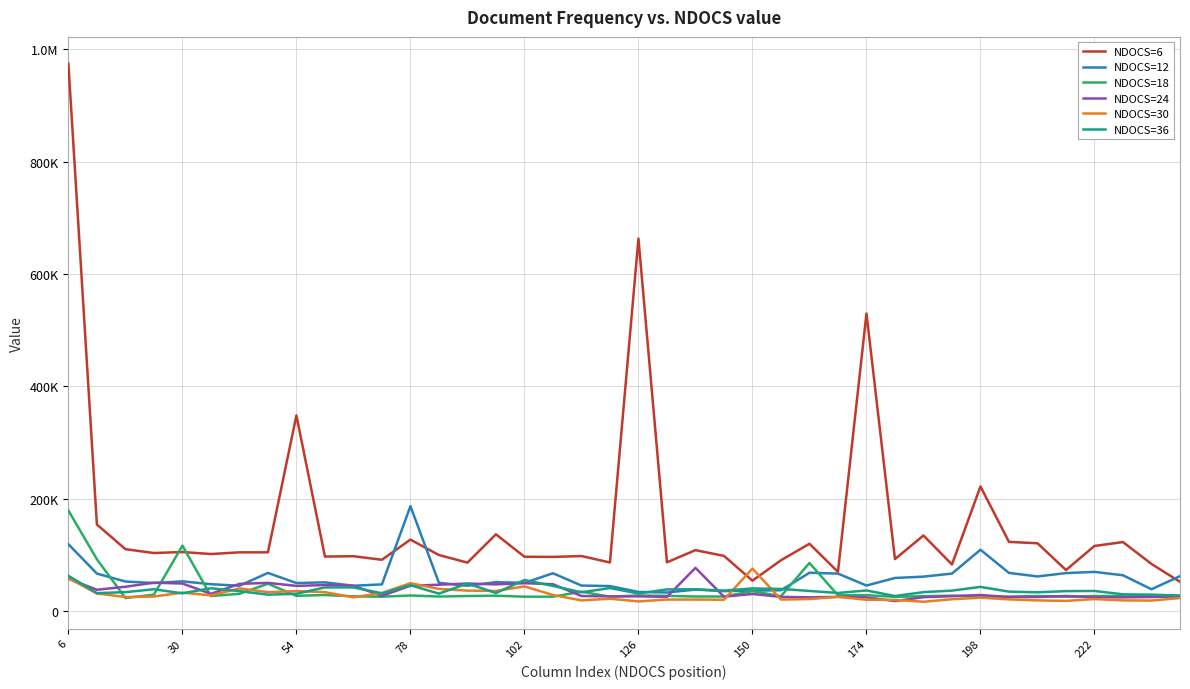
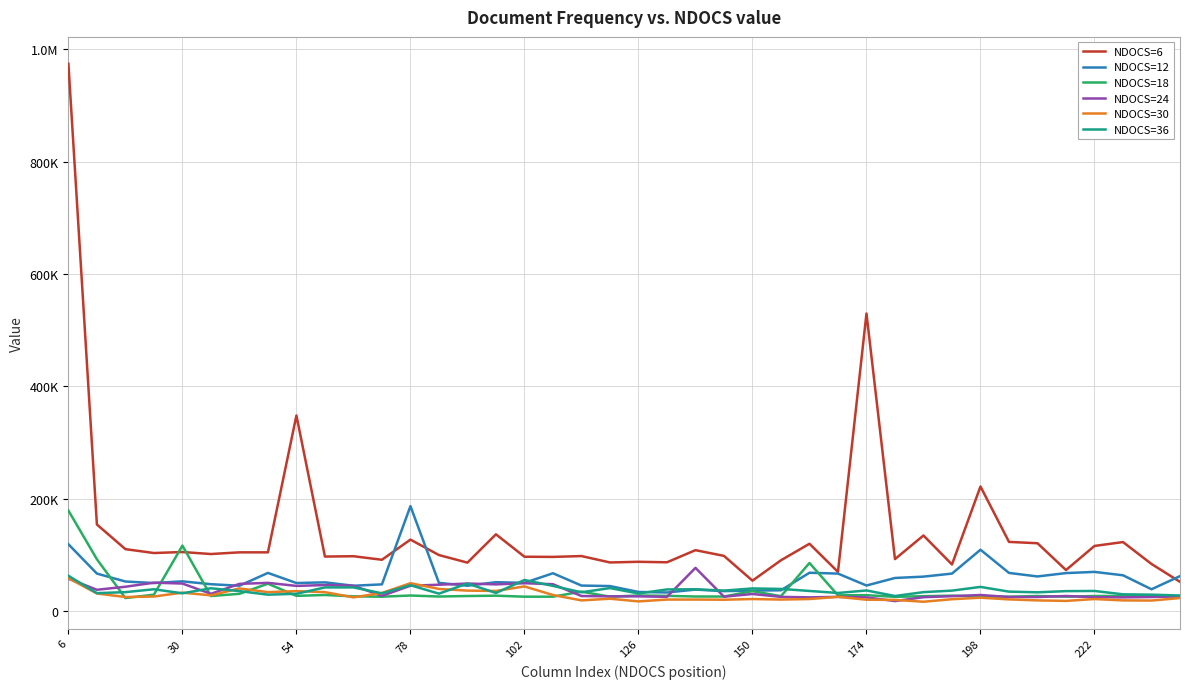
NDOCS=6, 126: 660000 -> 90000
NDOCS=30, 150: 80000 -> 20000
